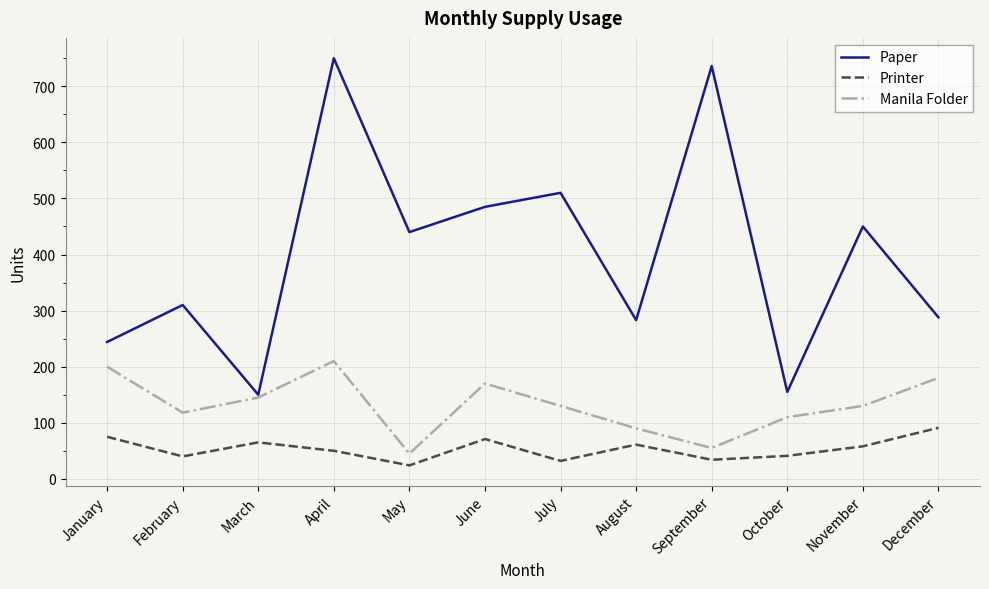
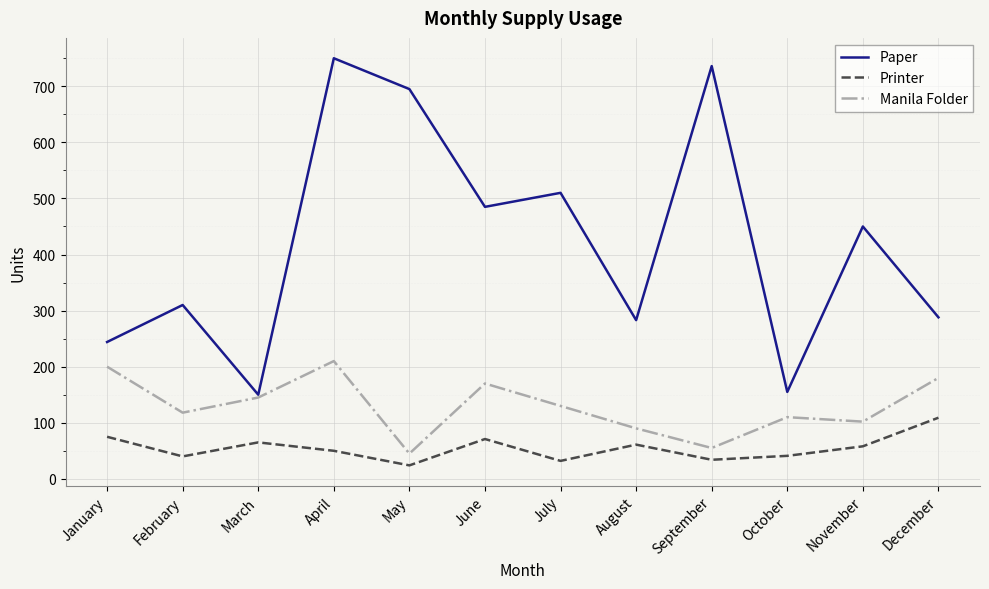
Paper, May: 440 -> 700
Manila Folder, November: 130 -> 100
Printer, December: 90 -> 110
